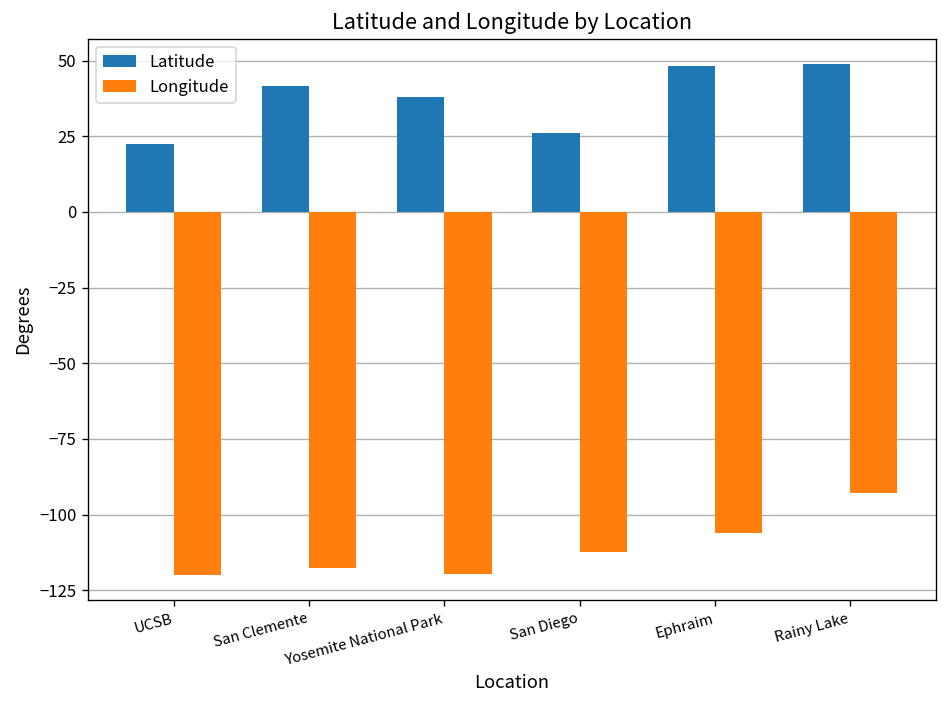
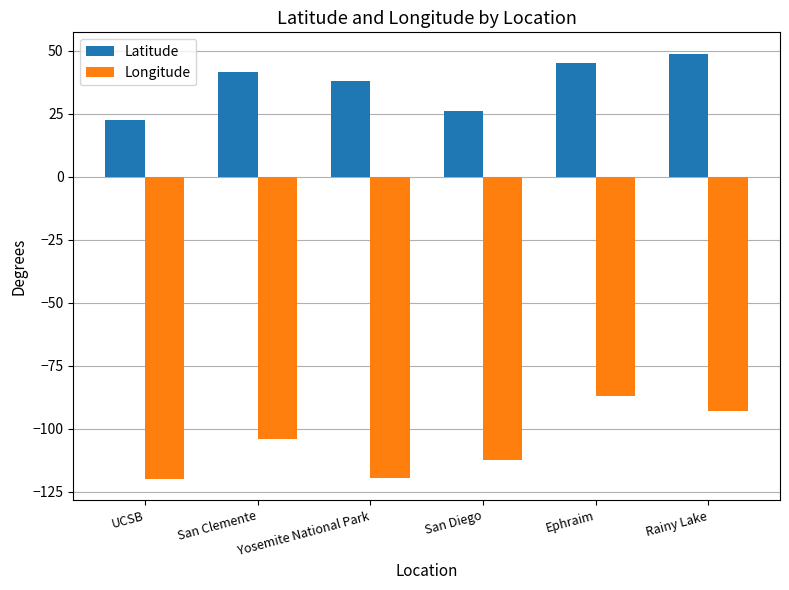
Longitude, San Clemente: -118 -> -104
Latitude, Ephraim: 48 -> 45
Longitude, Ephraim: -106 -> -87
